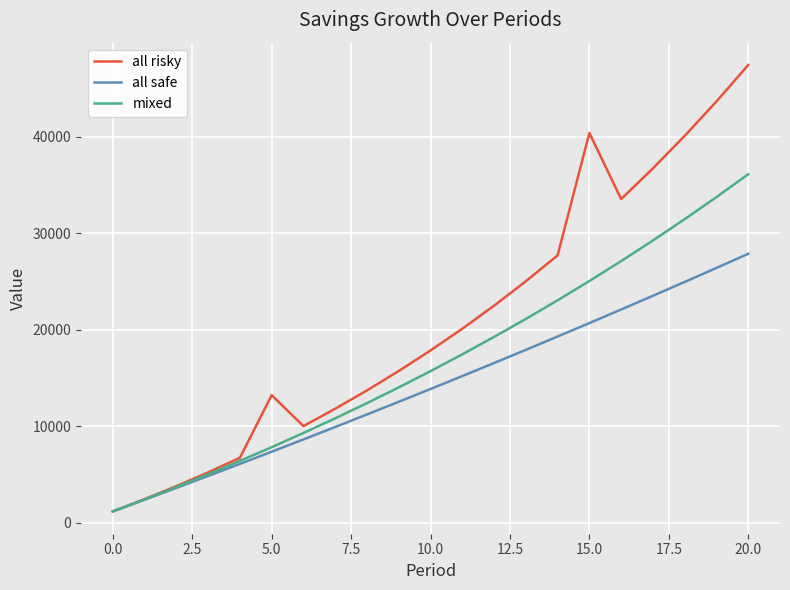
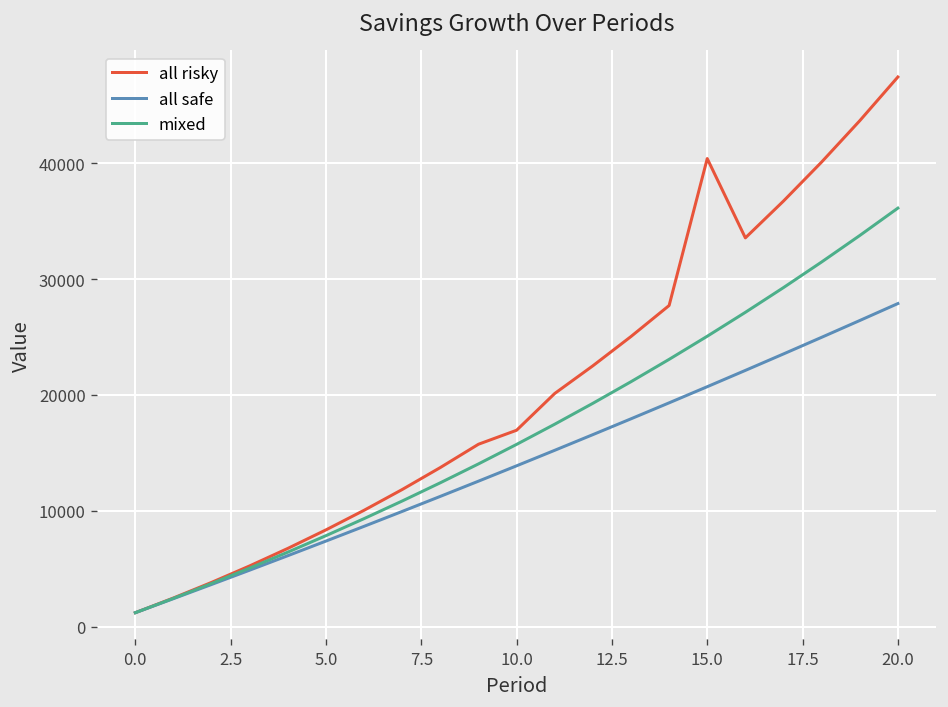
all risky, 5.0: 13000 -> 8000
all risky, 10.0: 18000 -> 17000
